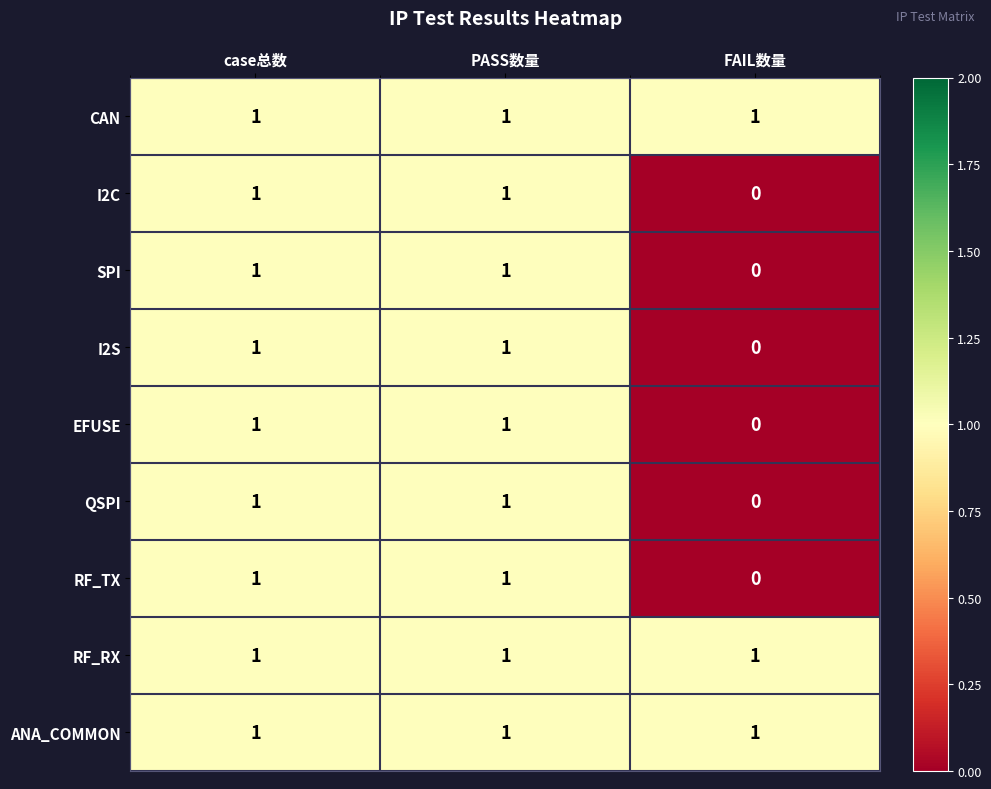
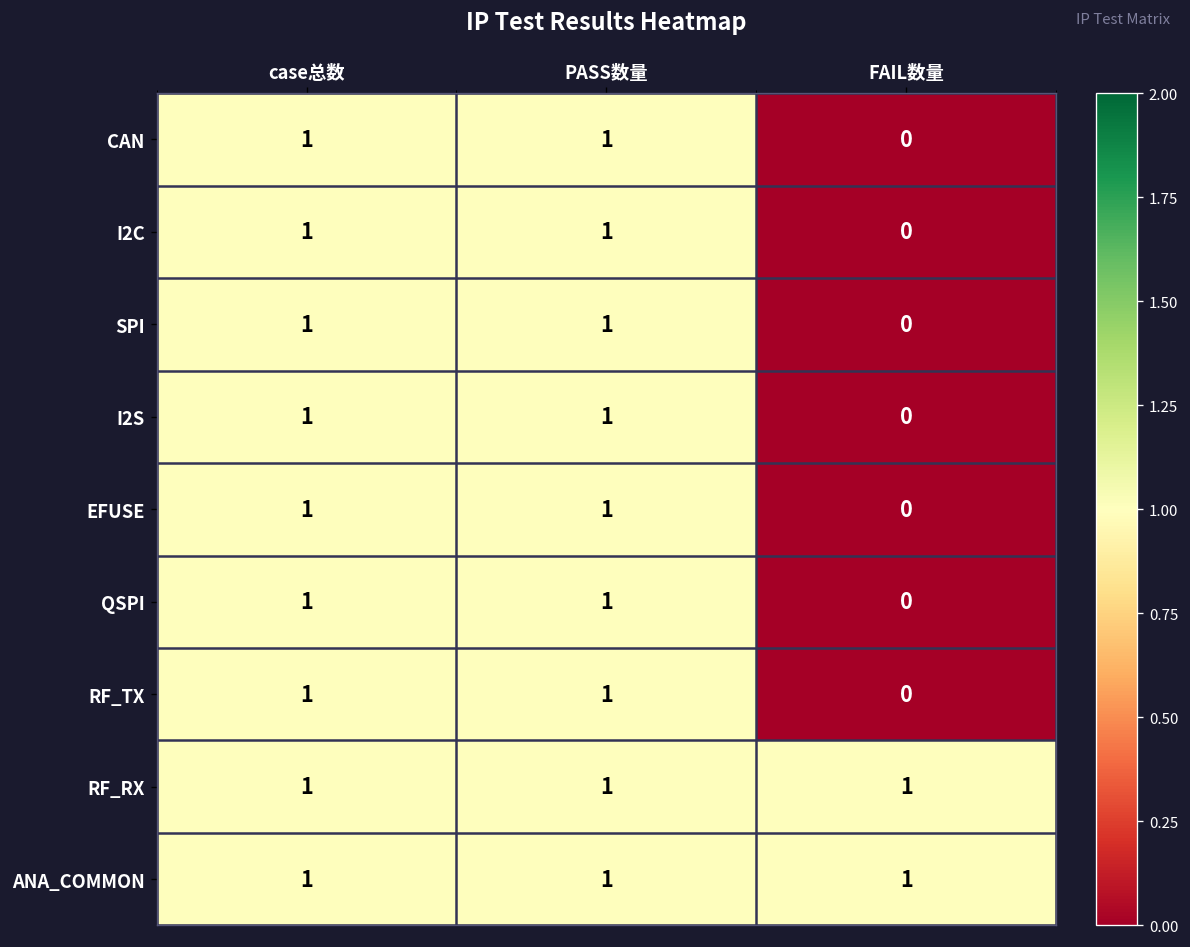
CAN, FAIL数量: 1 -> 0
